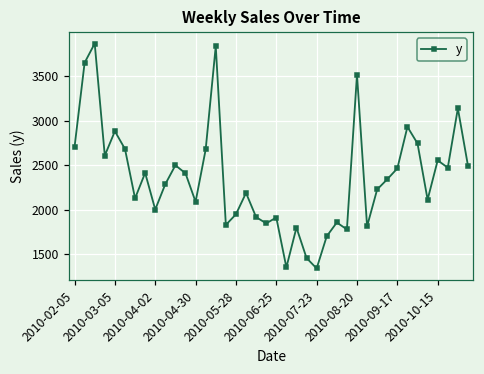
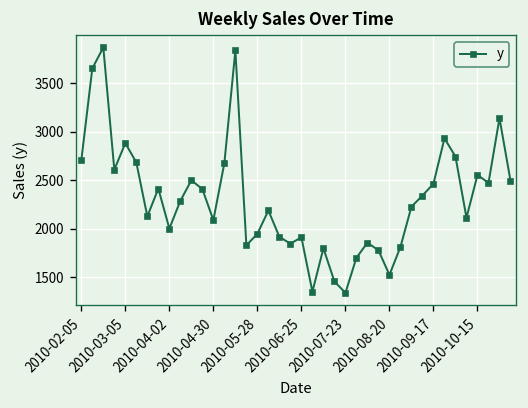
2010-08-20: 3500 -> 1500
